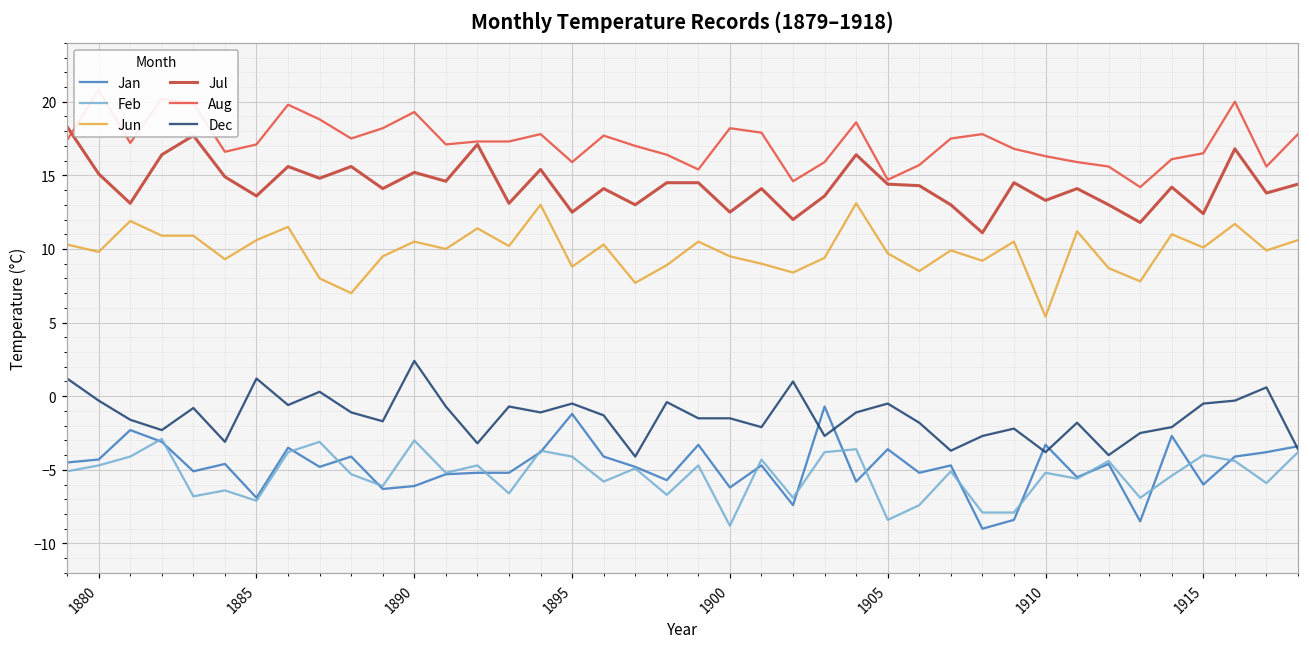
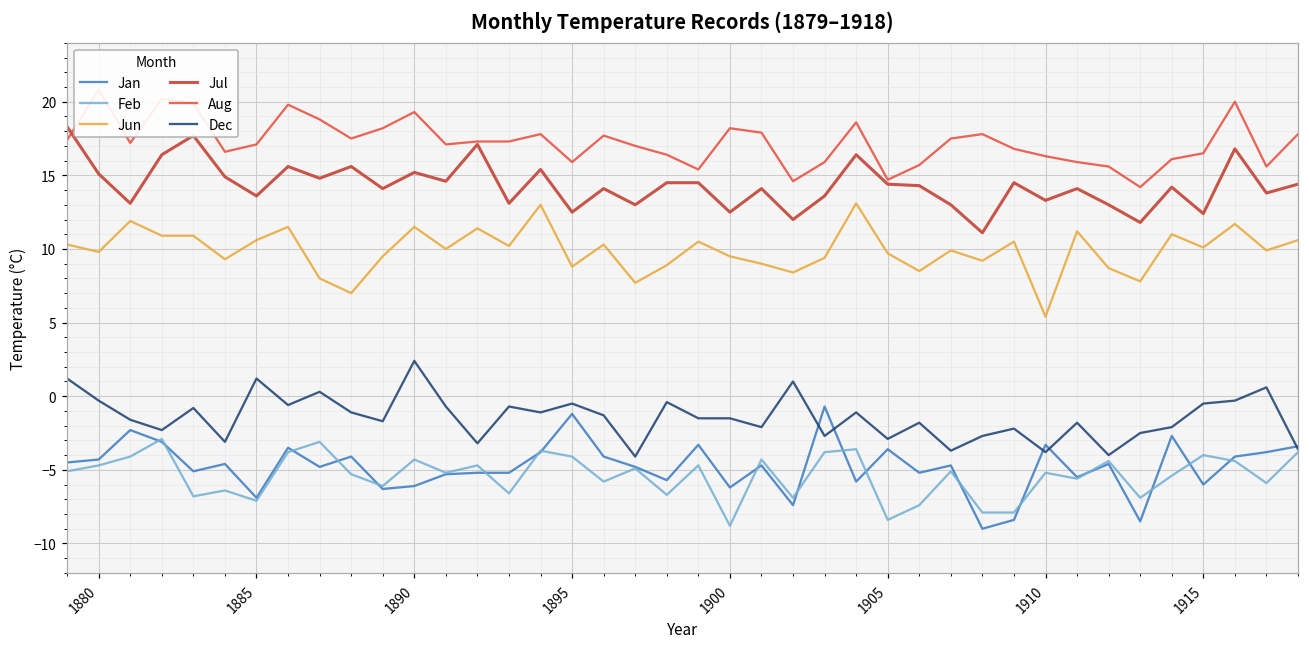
Feb, 1890: -3.0 -> -4.3
Jun, 1890: 10.5 -> 11.5
Dec, 1905: -0.5 -> -2.9
